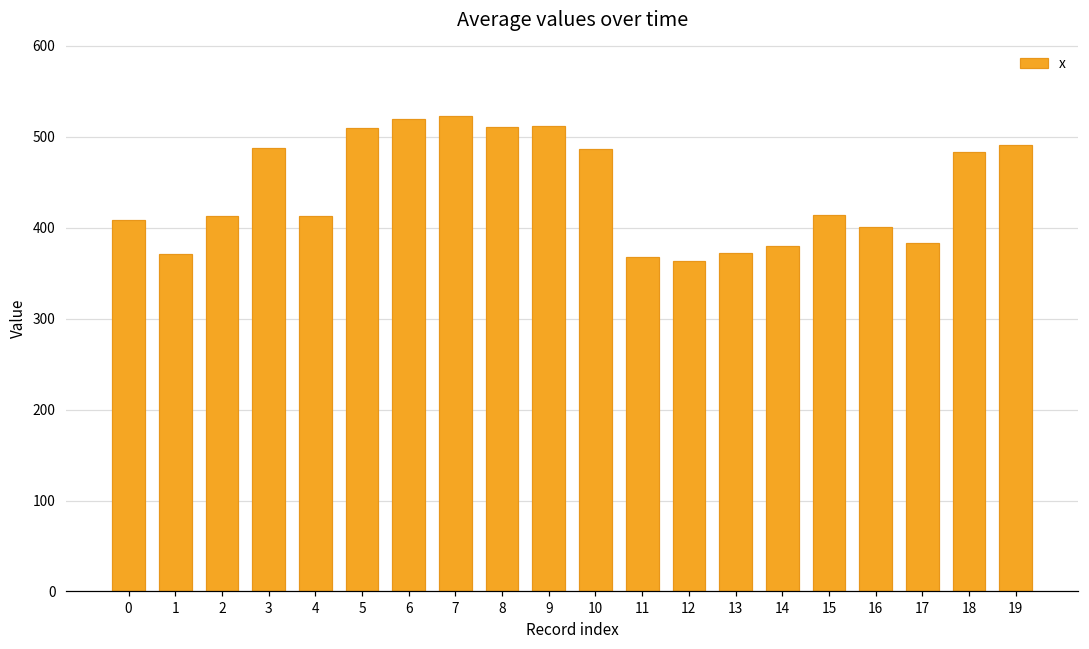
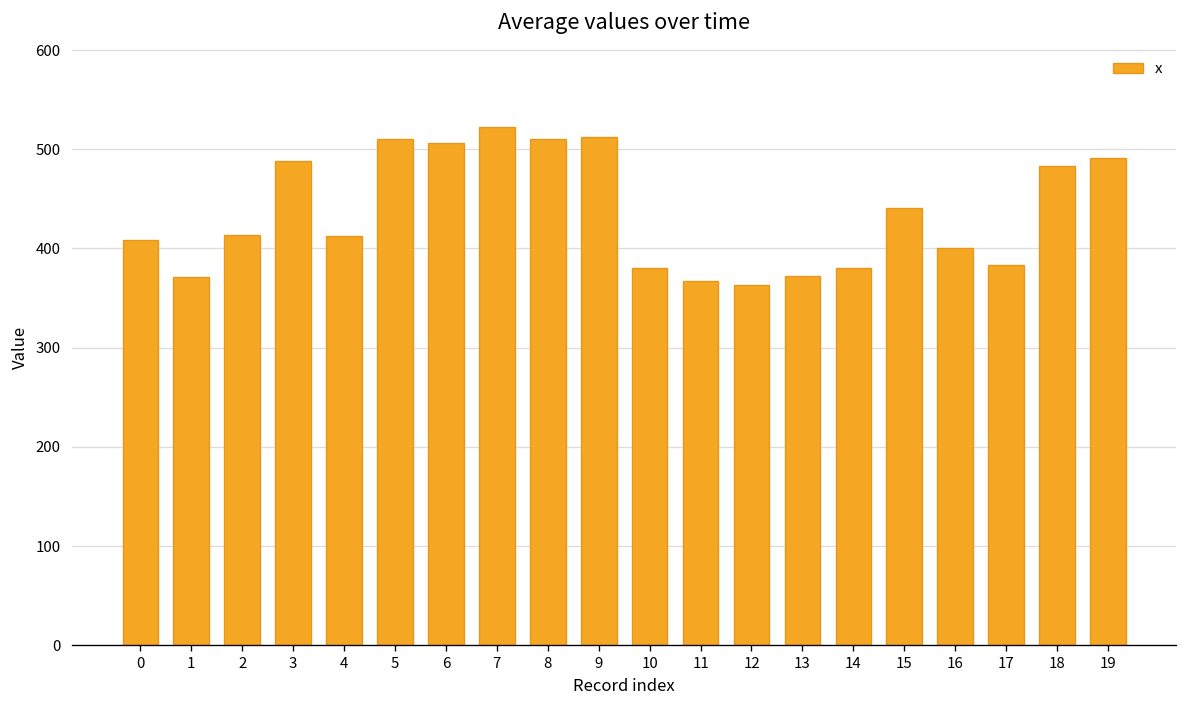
6: 520 -> 510
10: 490 -> 380
15: 410 -> 440
